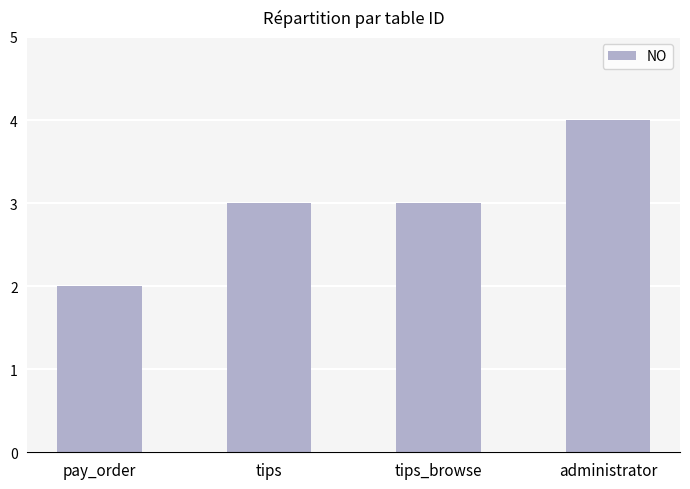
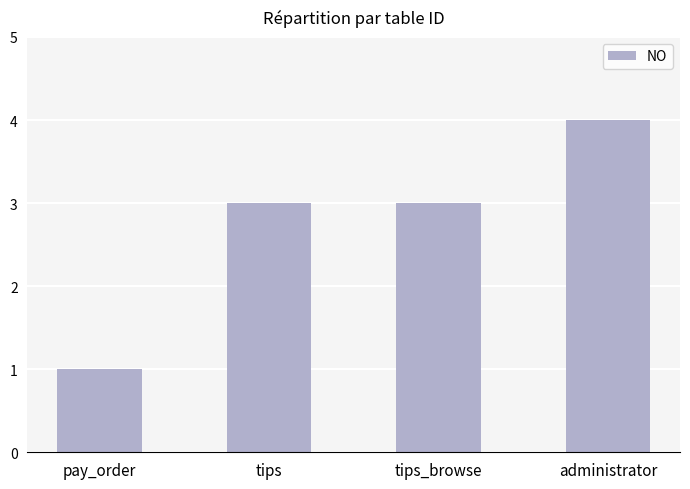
pay_order: 2 -> 1
